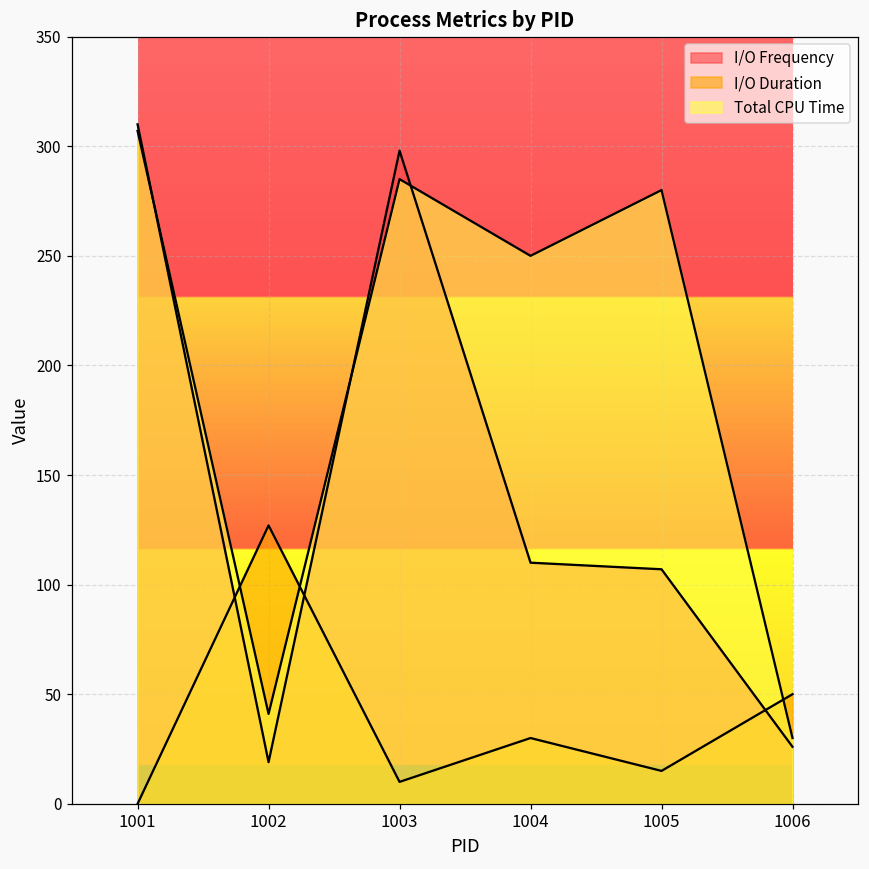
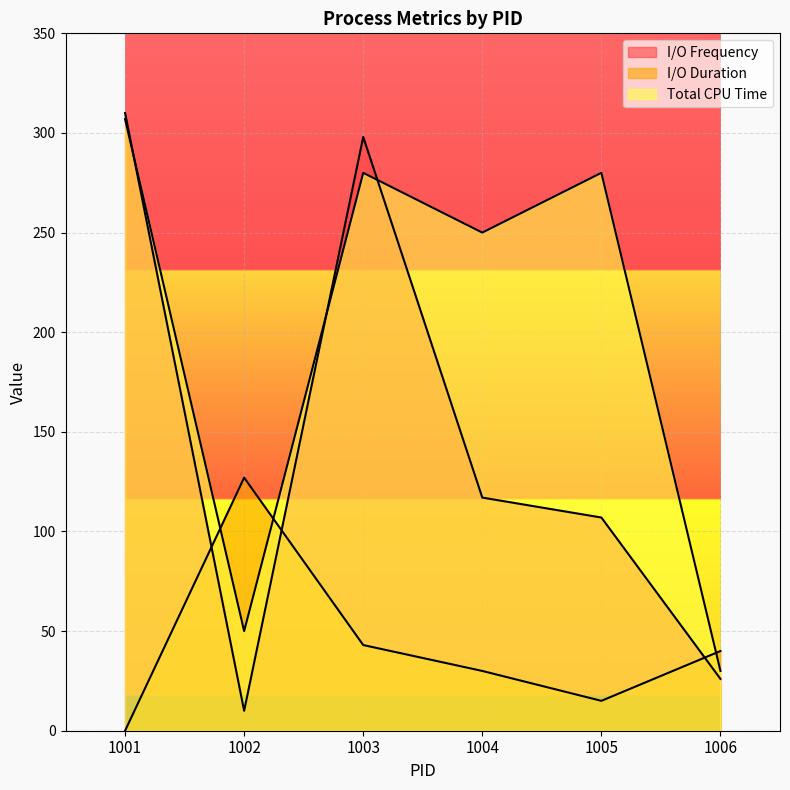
I/O Frequency, 1002: 19 -> 10
Total CPU Time, 1002: 41 -> 50
I/O Duration, 1003: 10 -> 43
Total CPU Time, 1003: 285 -> 280
I/O Frequency, 1004: 110 -> 117
I/O Duration, 1006: 50 -> 40
